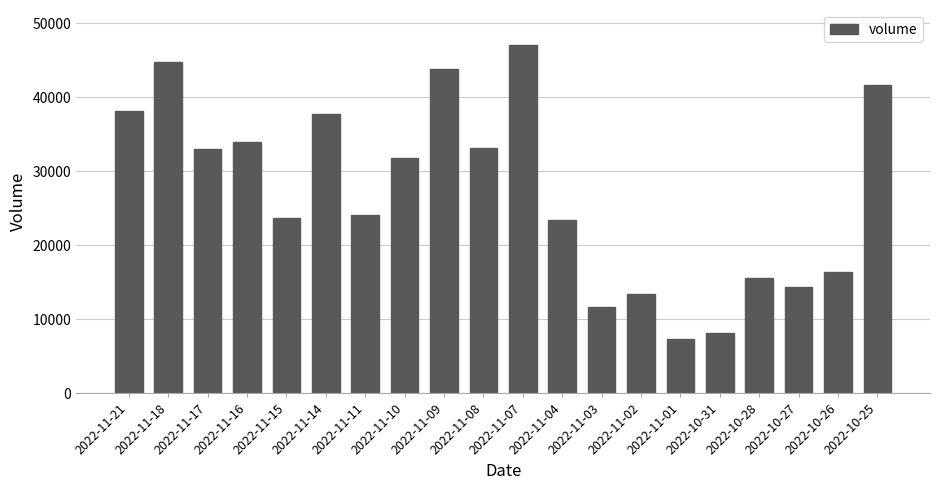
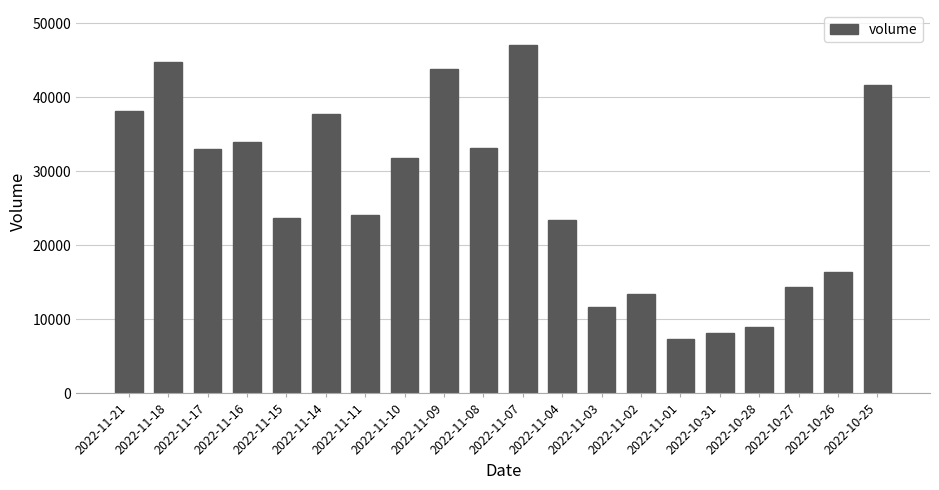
2022-10-28: 16000 -> 9000
